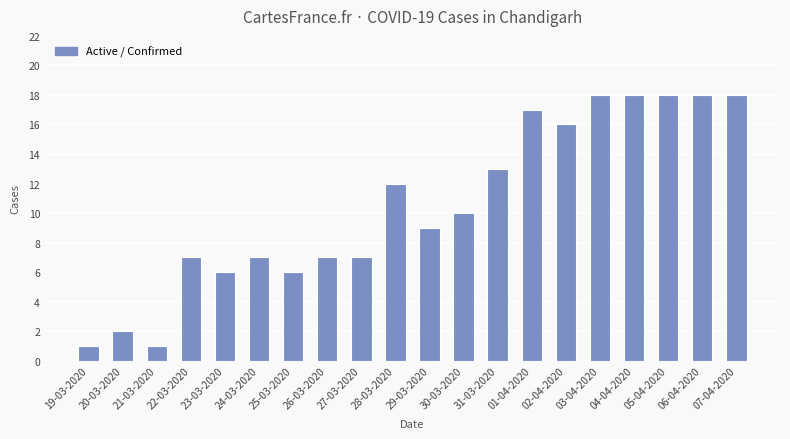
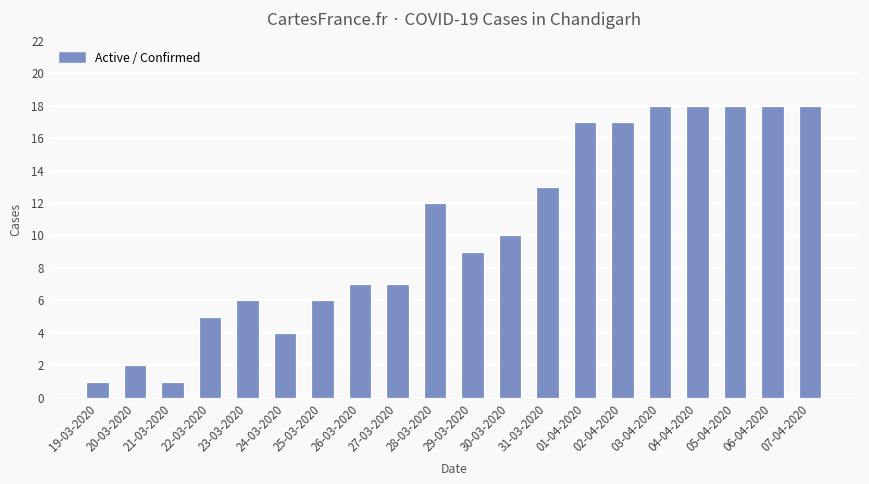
22-03-2020: 7 -> 5
24-03-2020: 7 -> 4
02-04-2020: 16 -> 17
